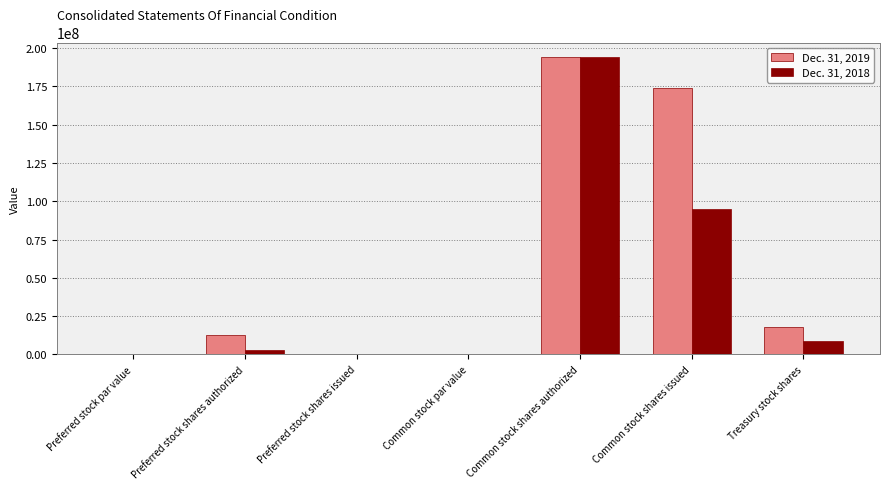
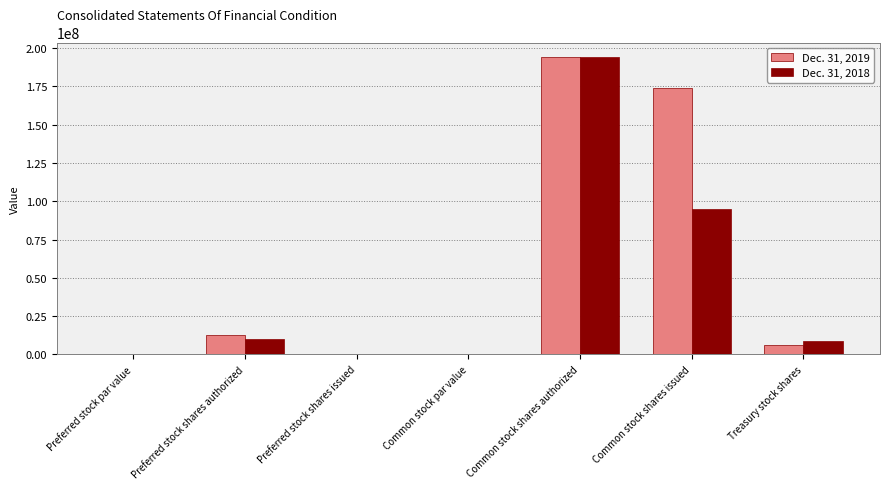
Dec. 31, 2018, Preferred stock shares authorized: 3000000 -> 10000000
Dec. 31, 2019, Treasury stock shares: 18000000 -> 6000000
